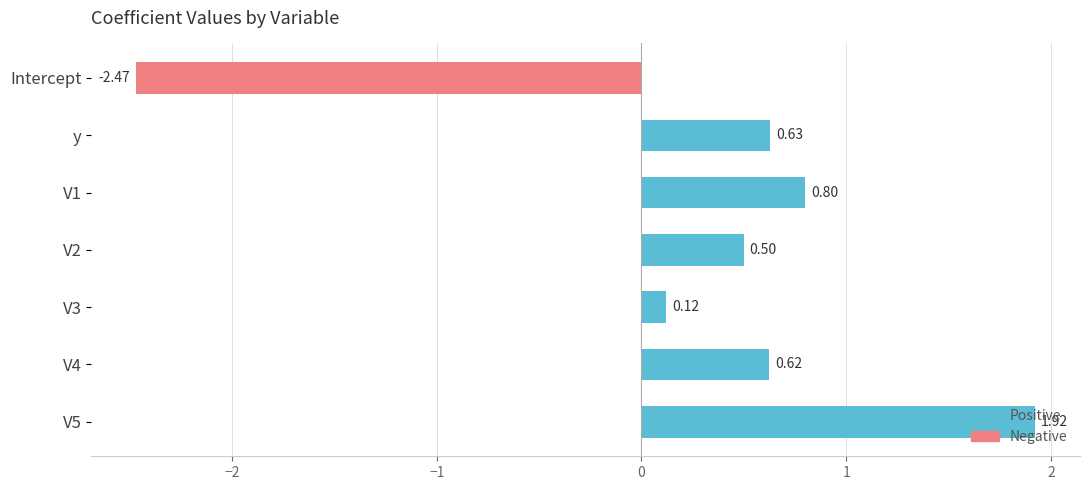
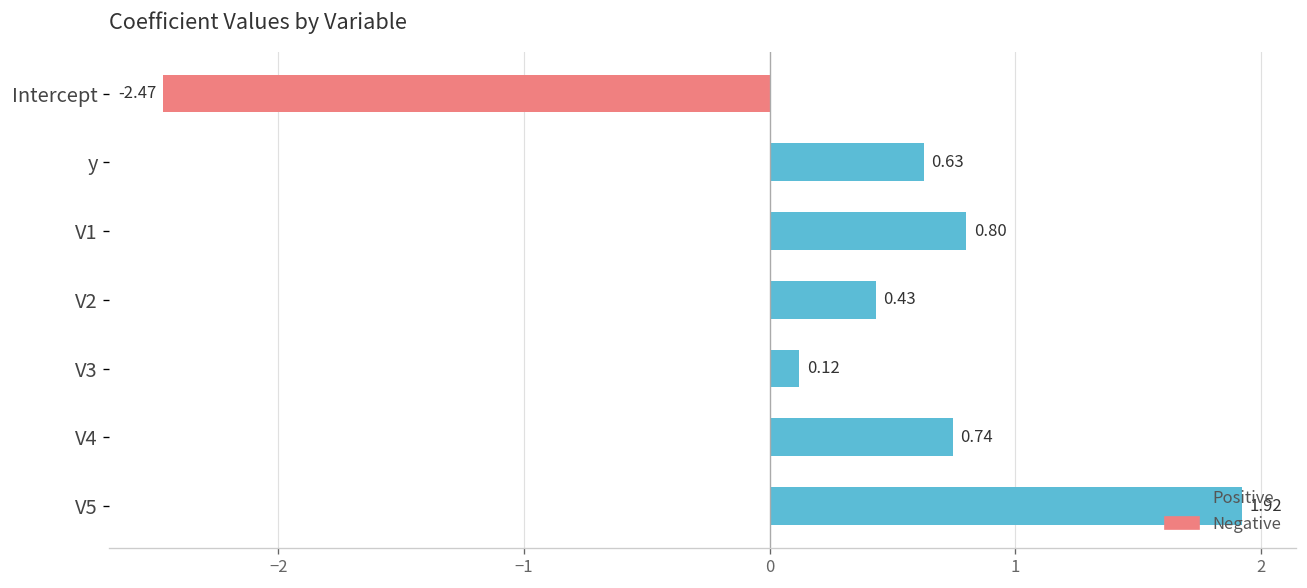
V2: 0.50 -> 0.43
V4: 0.62 -> 0.74
